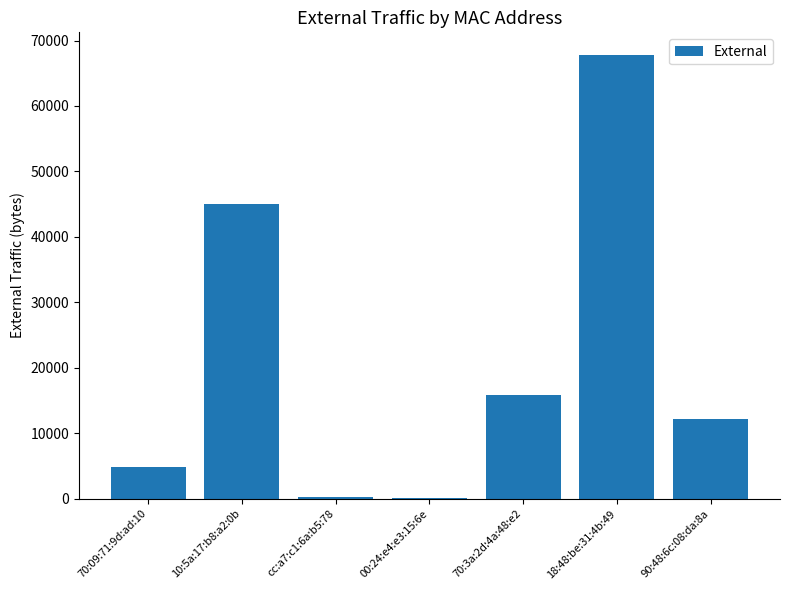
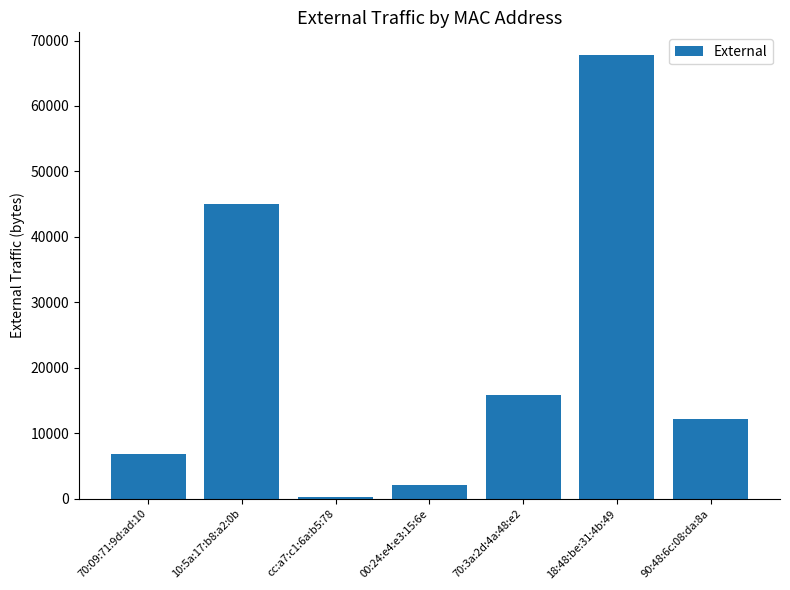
70:09:71:9d:ad:10: 5000 -> 7000
00:24:e4:e3:15:6e: 0 -> 2000
